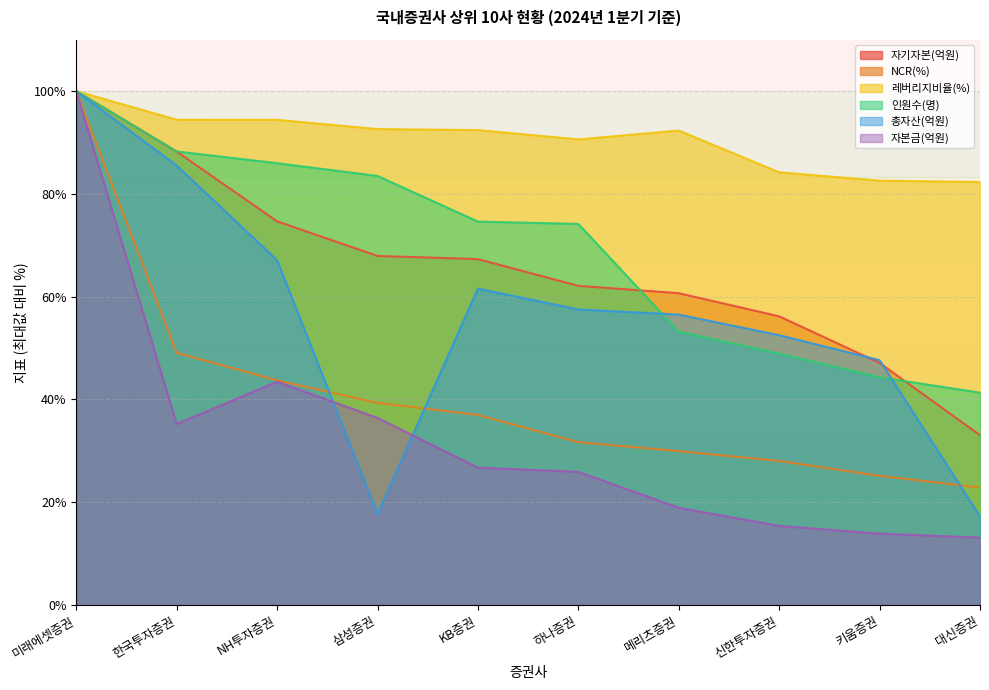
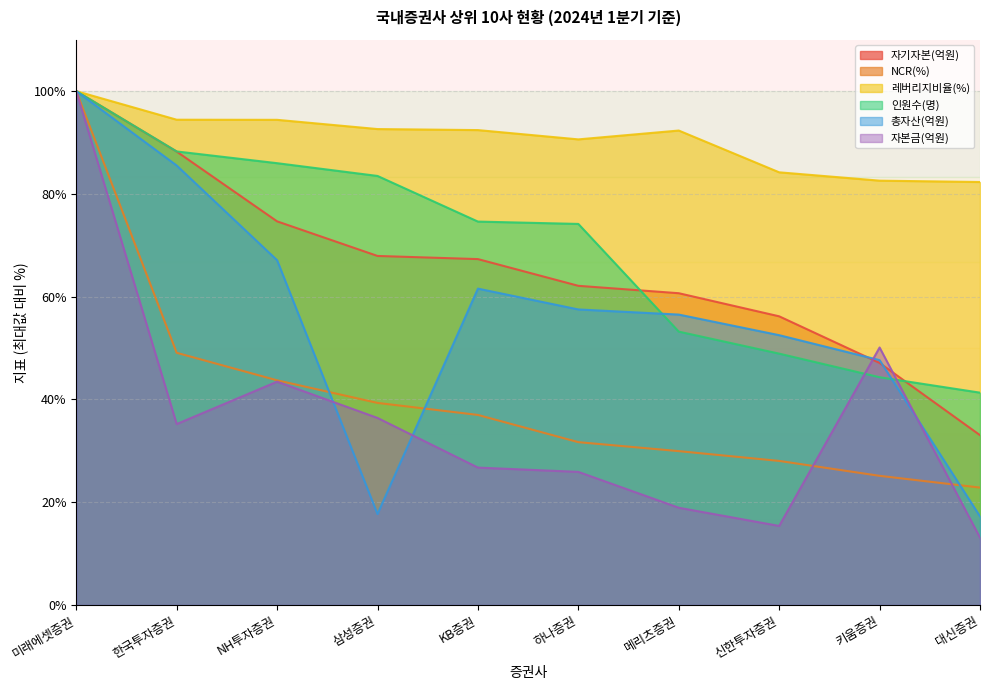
자본금(억원), 키움증권: 14% -> 50%
